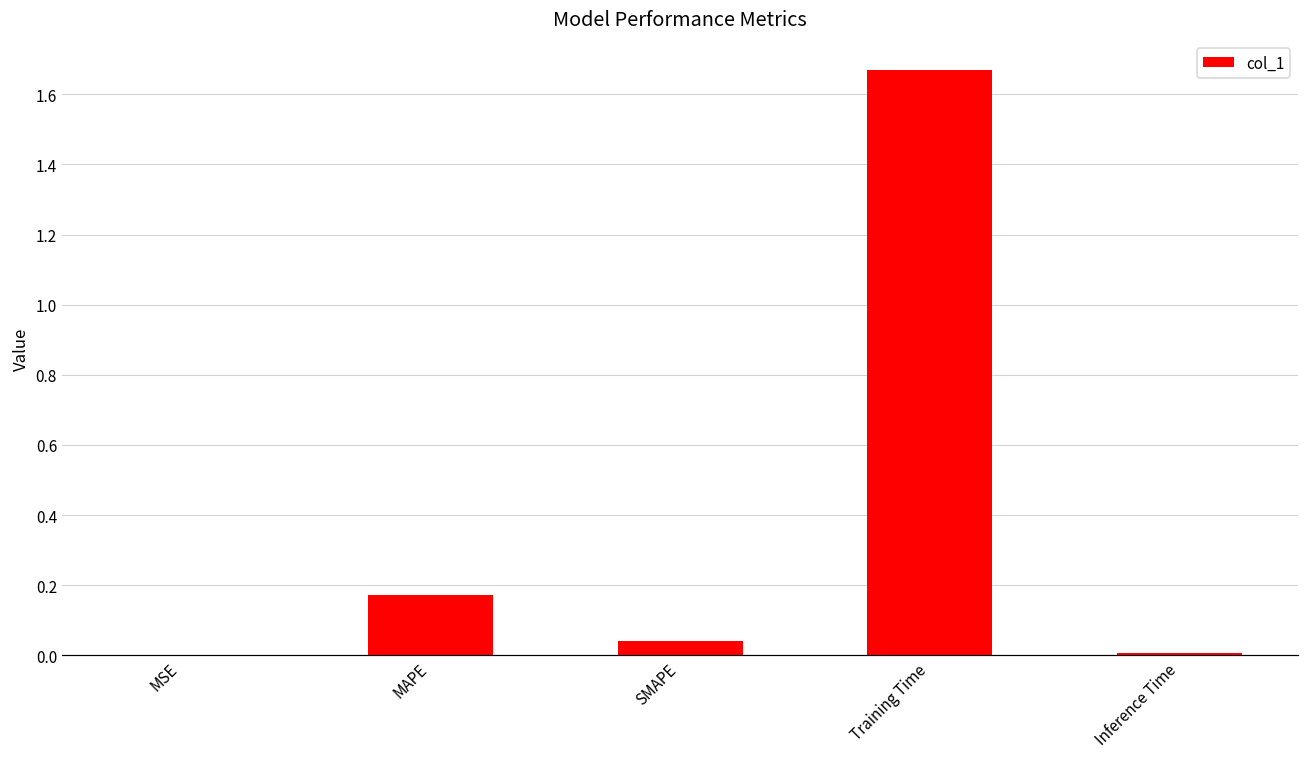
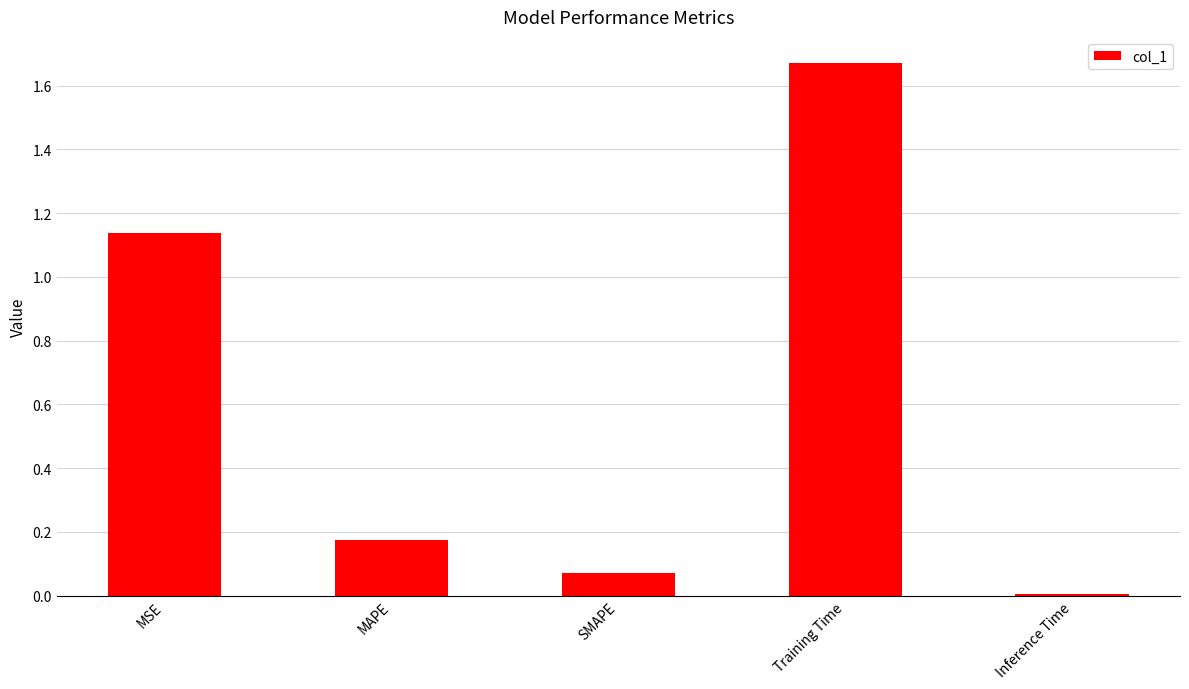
MSE: 0.00 -> 1.14
SMAPE: 0.04 -> 0.07
